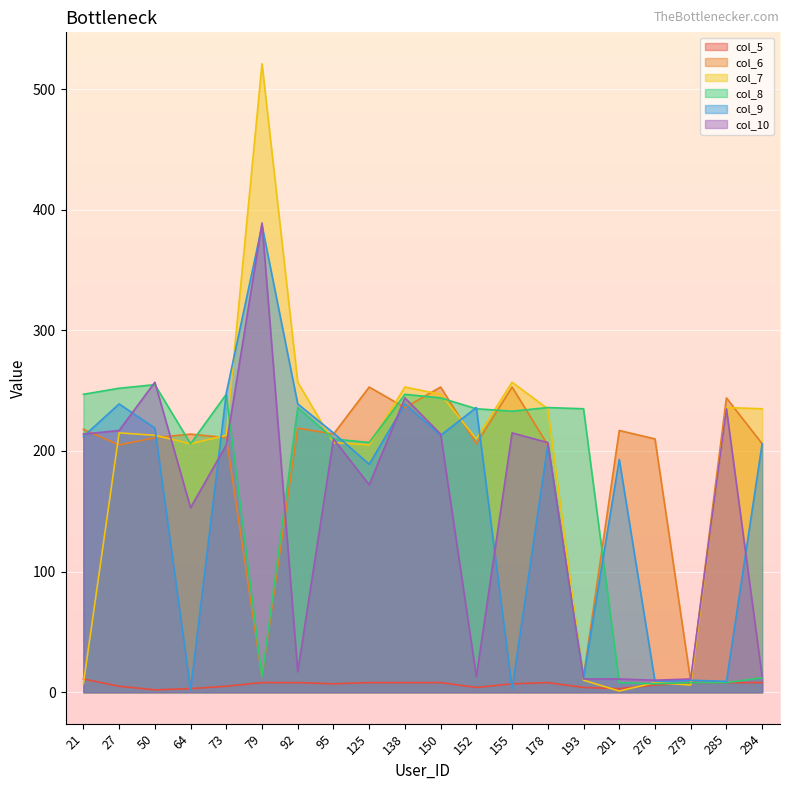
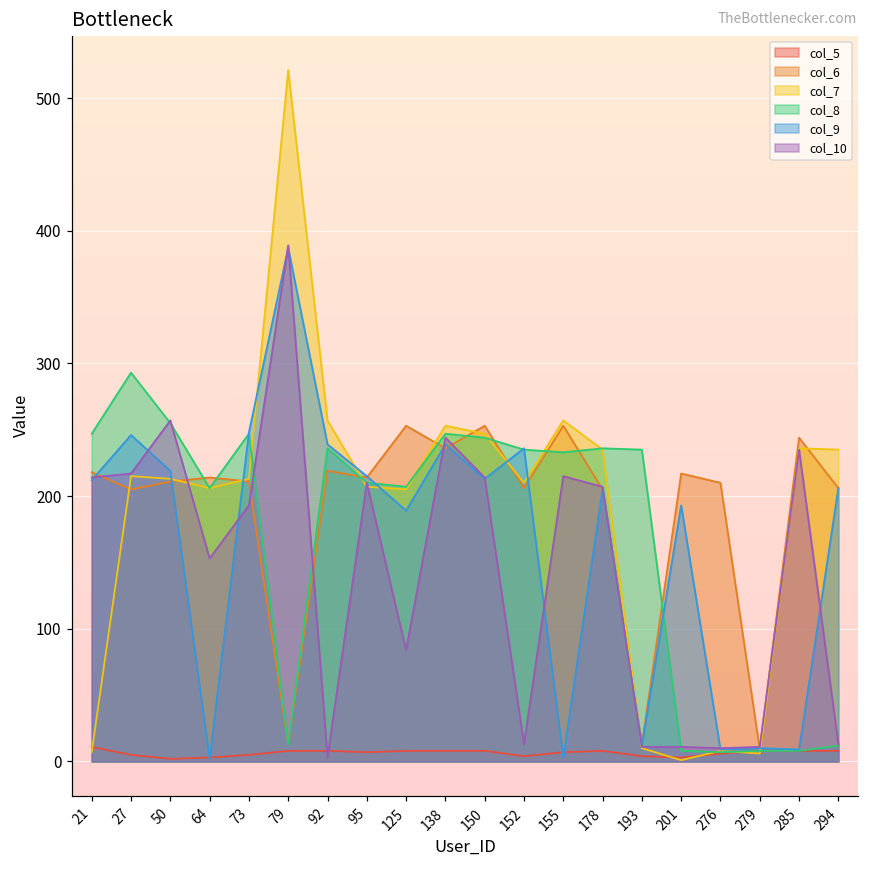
col_8, 27: 252 -> 293
col_9, 27: 239 -> 246
col_10, 73: 205 -> 193
col_10, 92: 17 -> 3
col_10, 125: 172 -> 84
